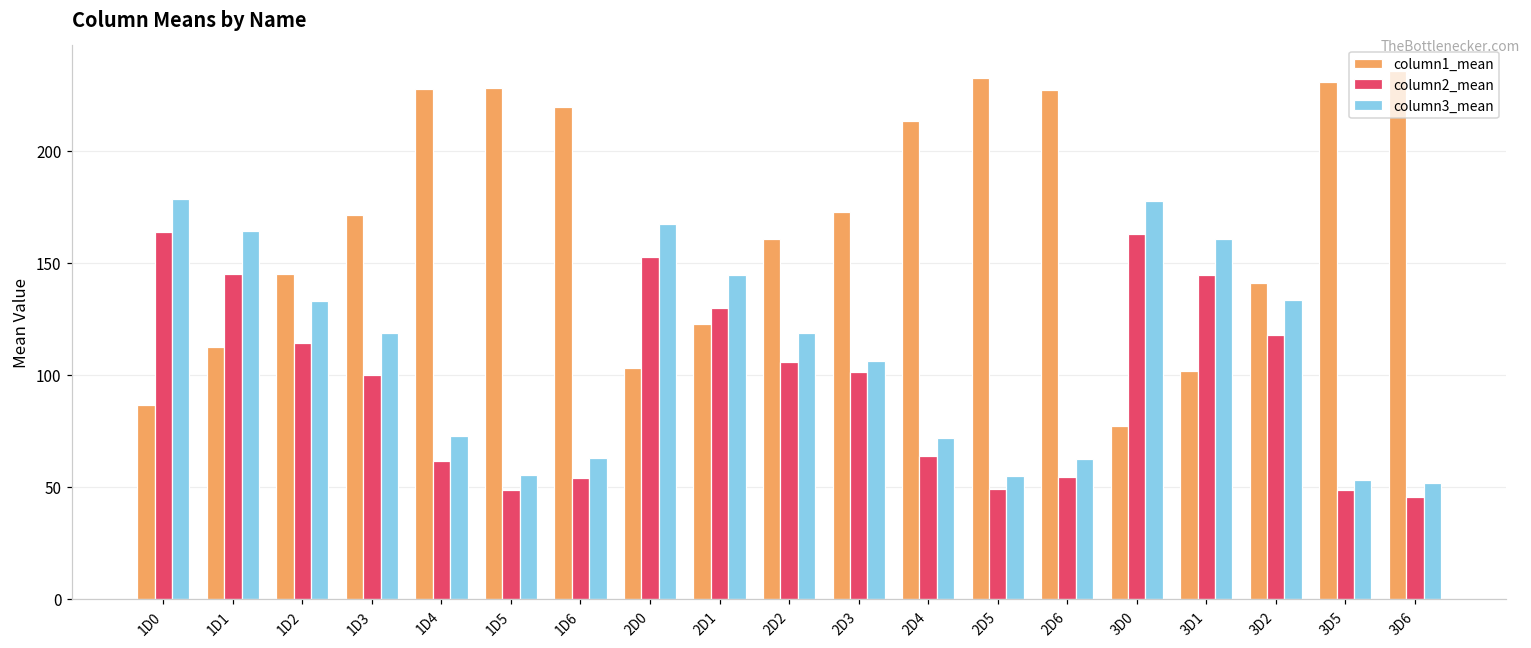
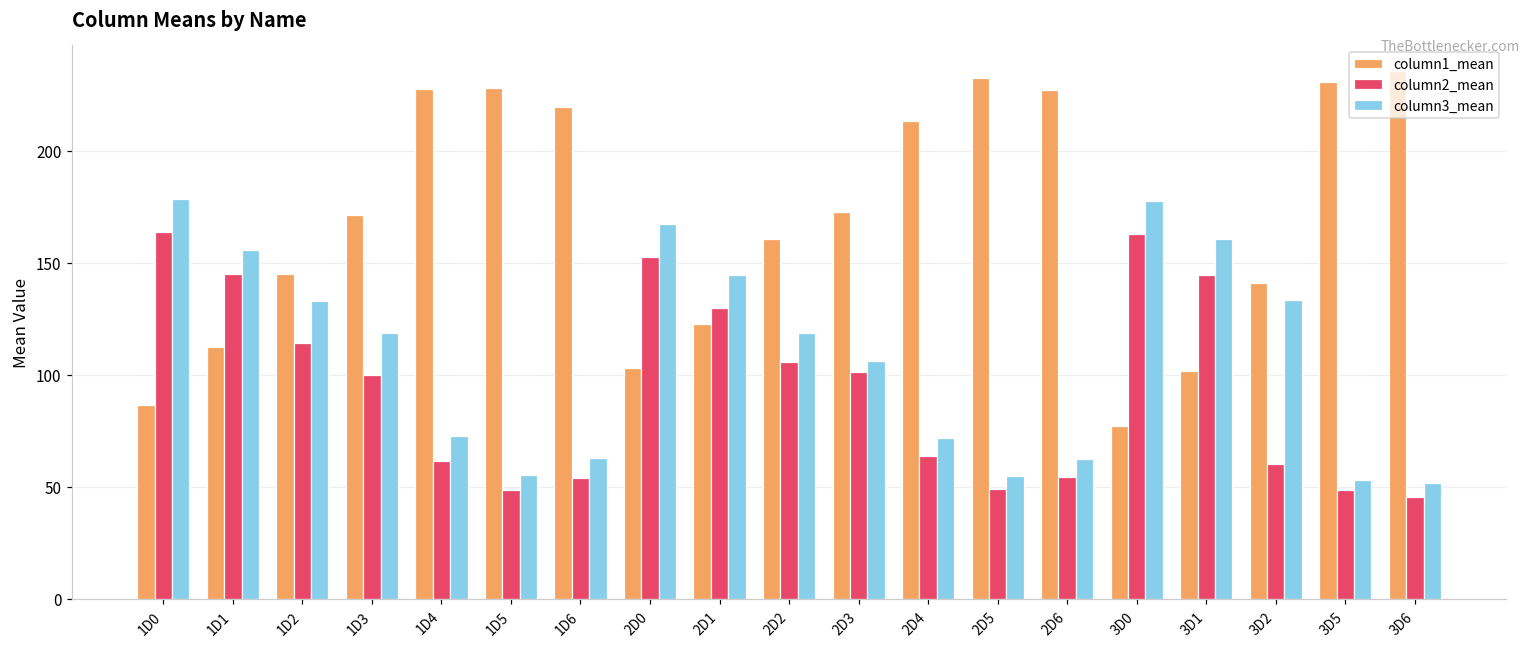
column3_mean, 1D1: 164 -> 156
column2_mean, 3D2: 118 -> 60
